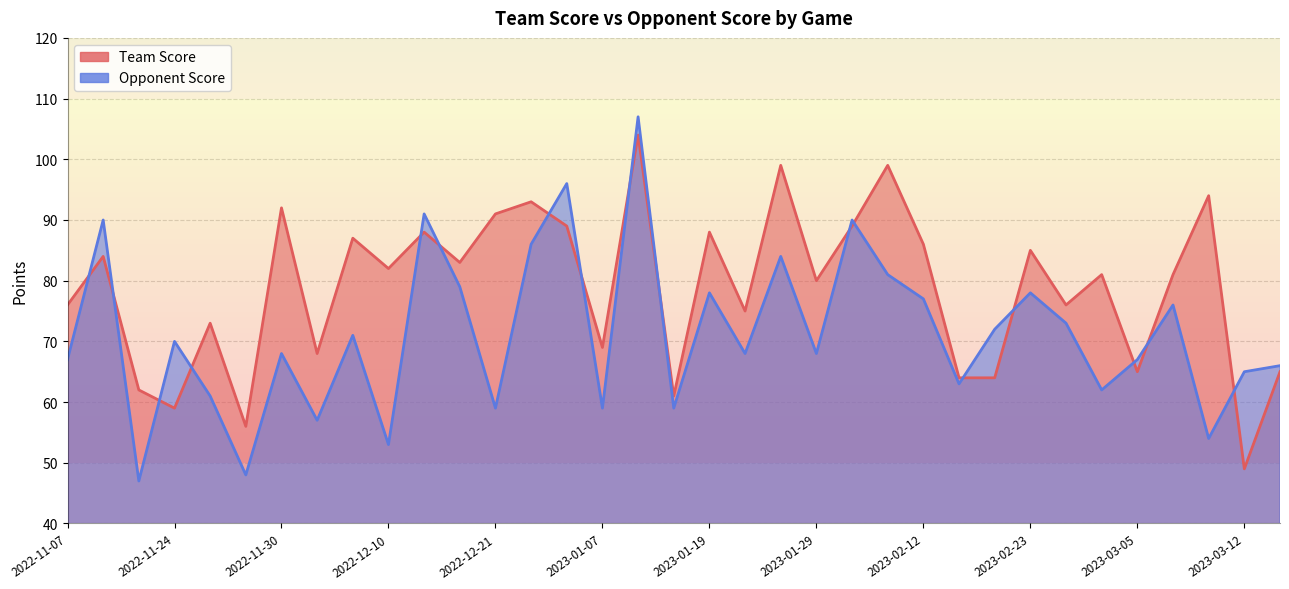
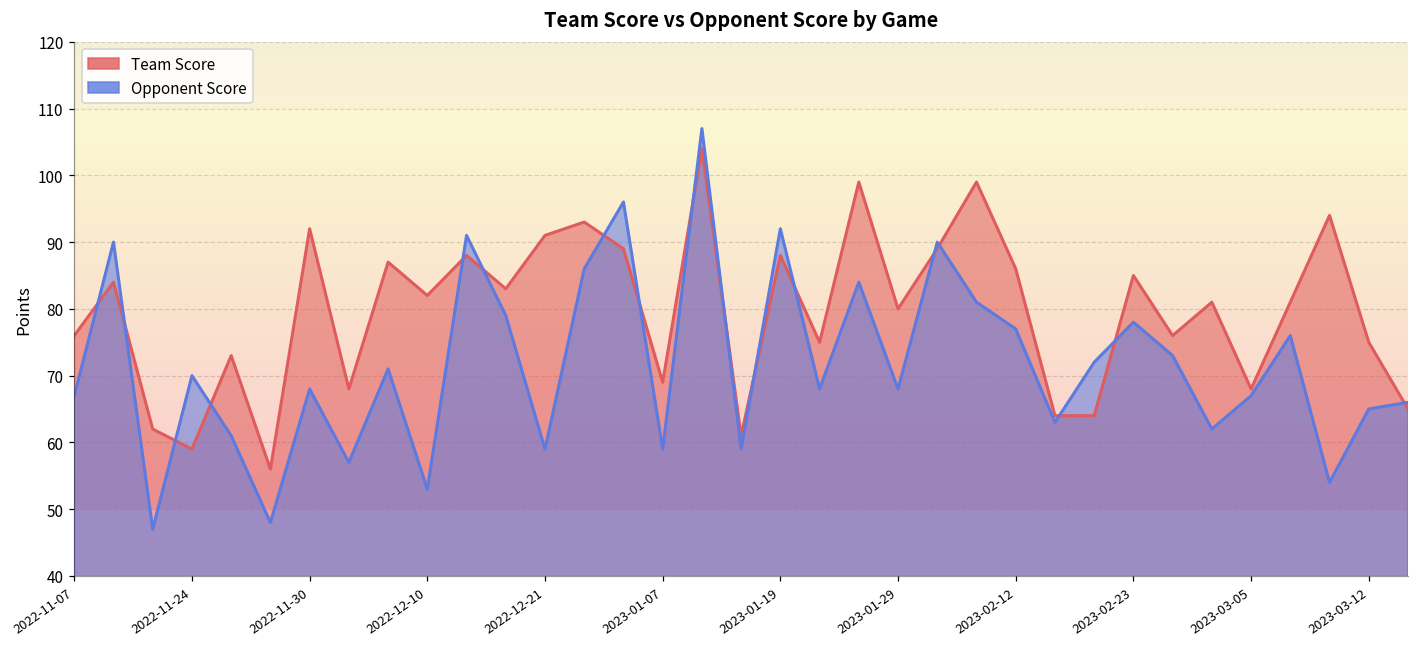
Opponent Score, 2023-01-19: 78 -> 92
Team Score, 2023-03-05: 65 -> 68
Team Score, 2023-03-12: 49 -> 75
